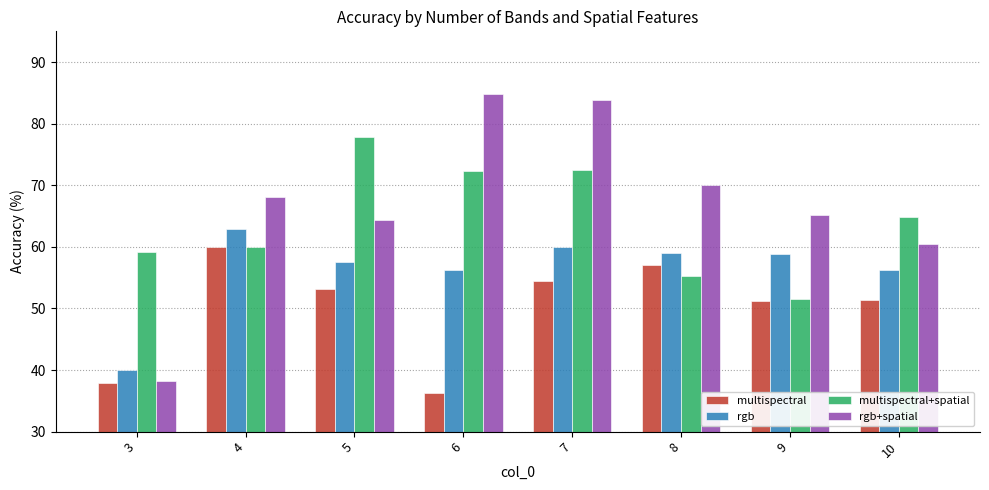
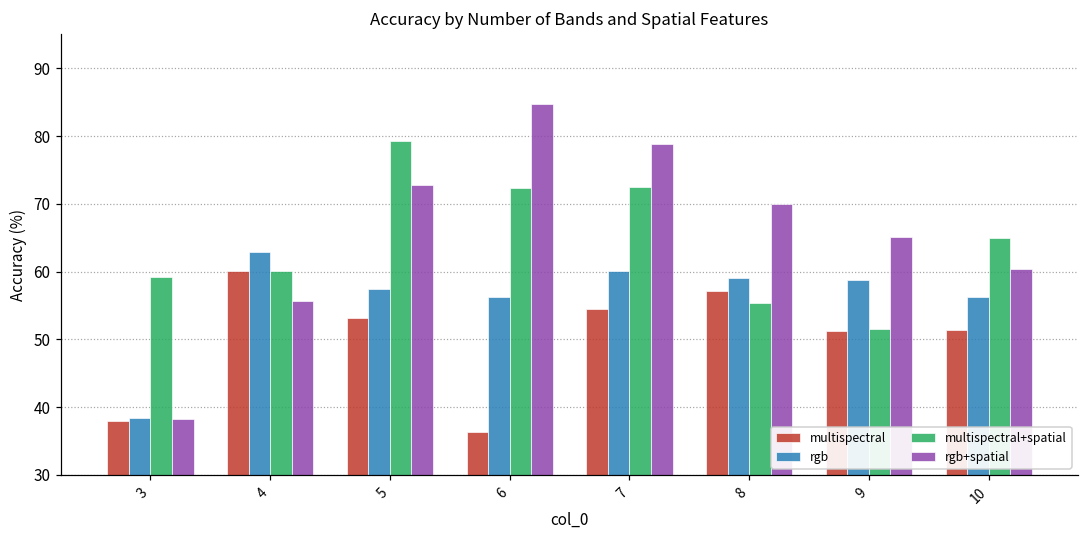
rgb, 3: 40 -> 38
rgb+spatial, 4: 68 -> 56
multispectral+spatial, 5: 78 -> 79
rgb+spatial, 5: 64 -> 73
rgb+spatial, 7: 84 -> 79
